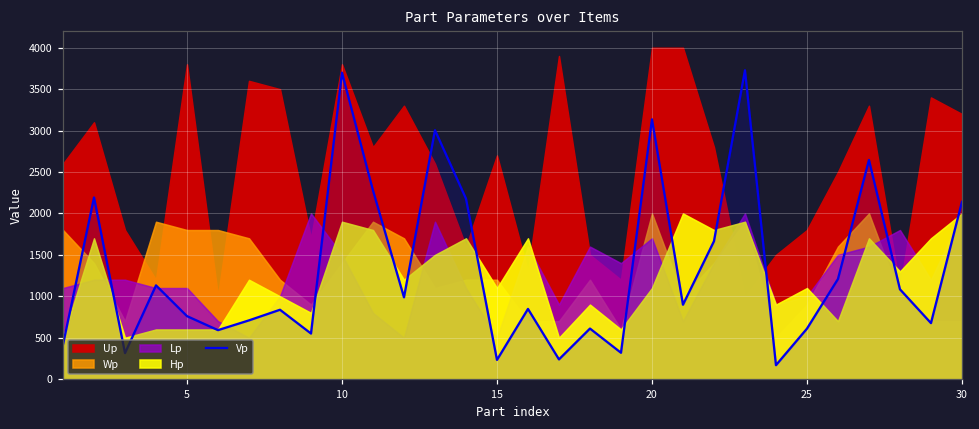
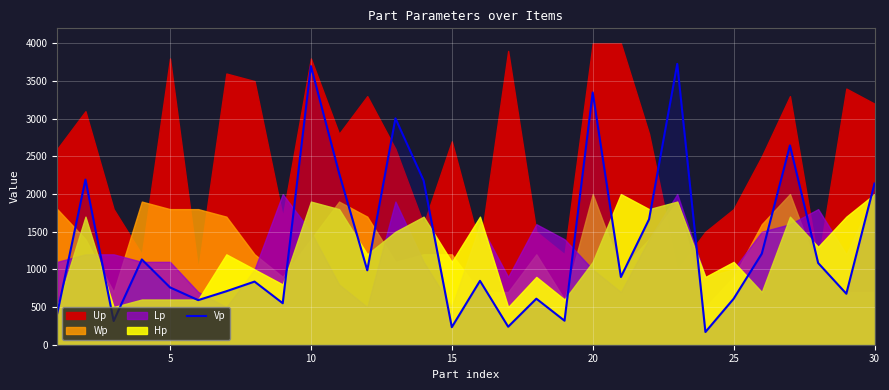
Vp, 20: 3100 -> 3300
Lp, 20: 1700 -> 1000
